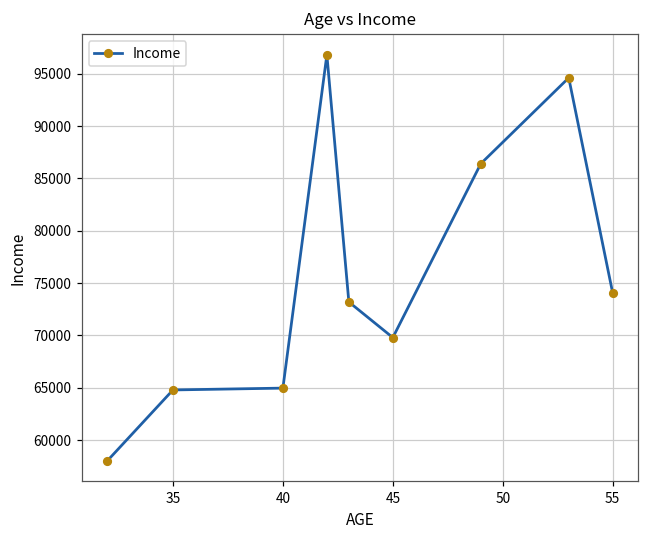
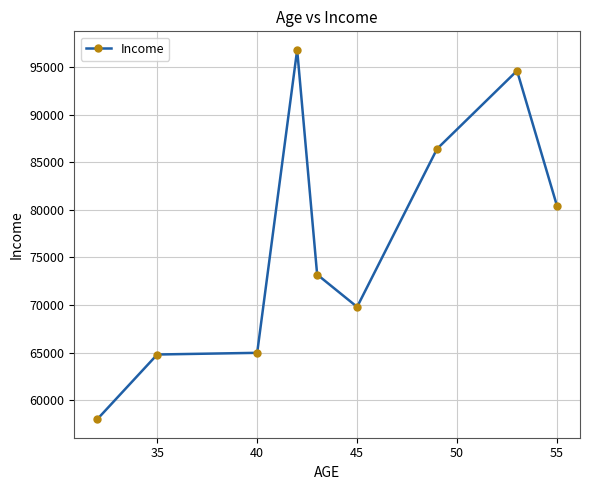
55: 74000 -> 80000
